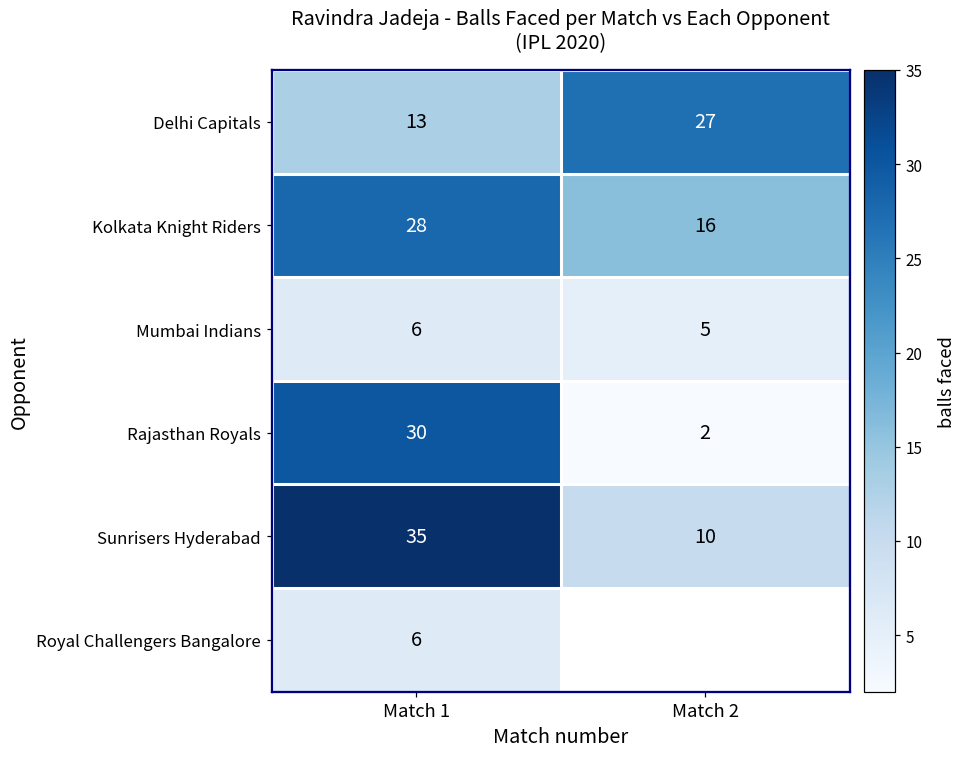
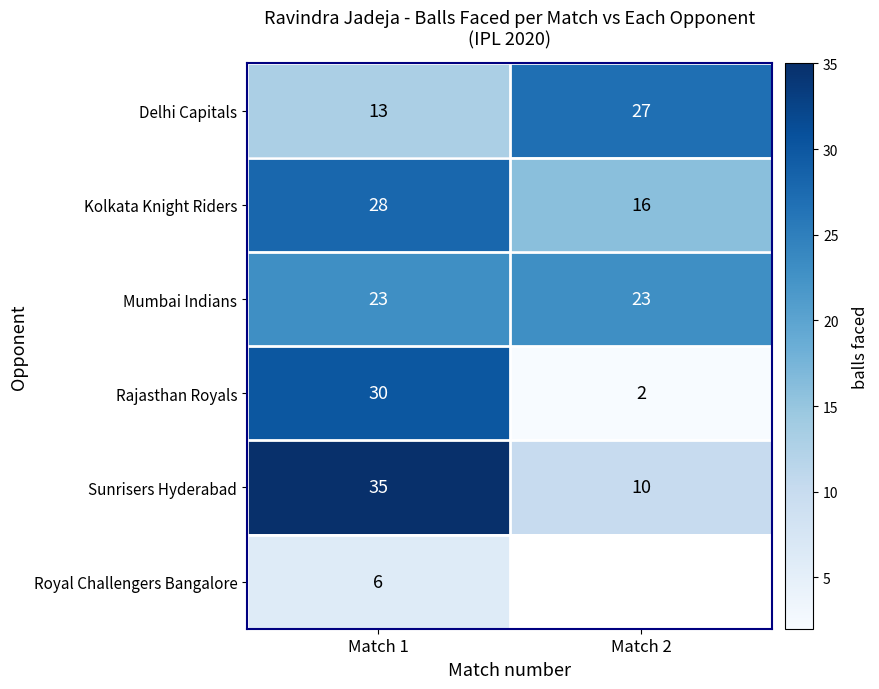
Mumbai Indians, Match 1: 6 -> 23
Mumbai Indians, Match 2: 5 -> 23
